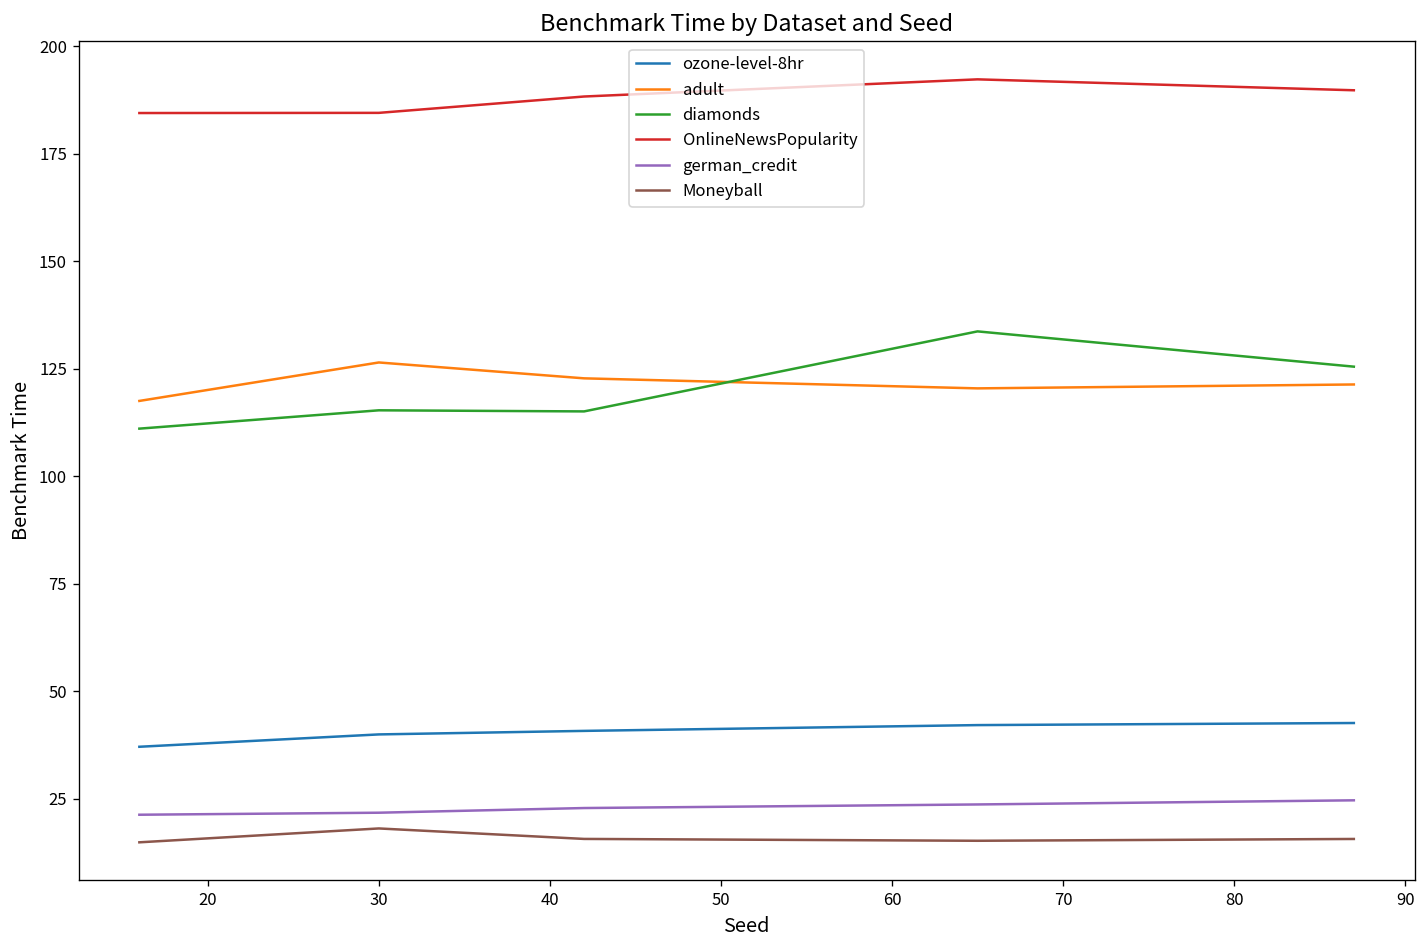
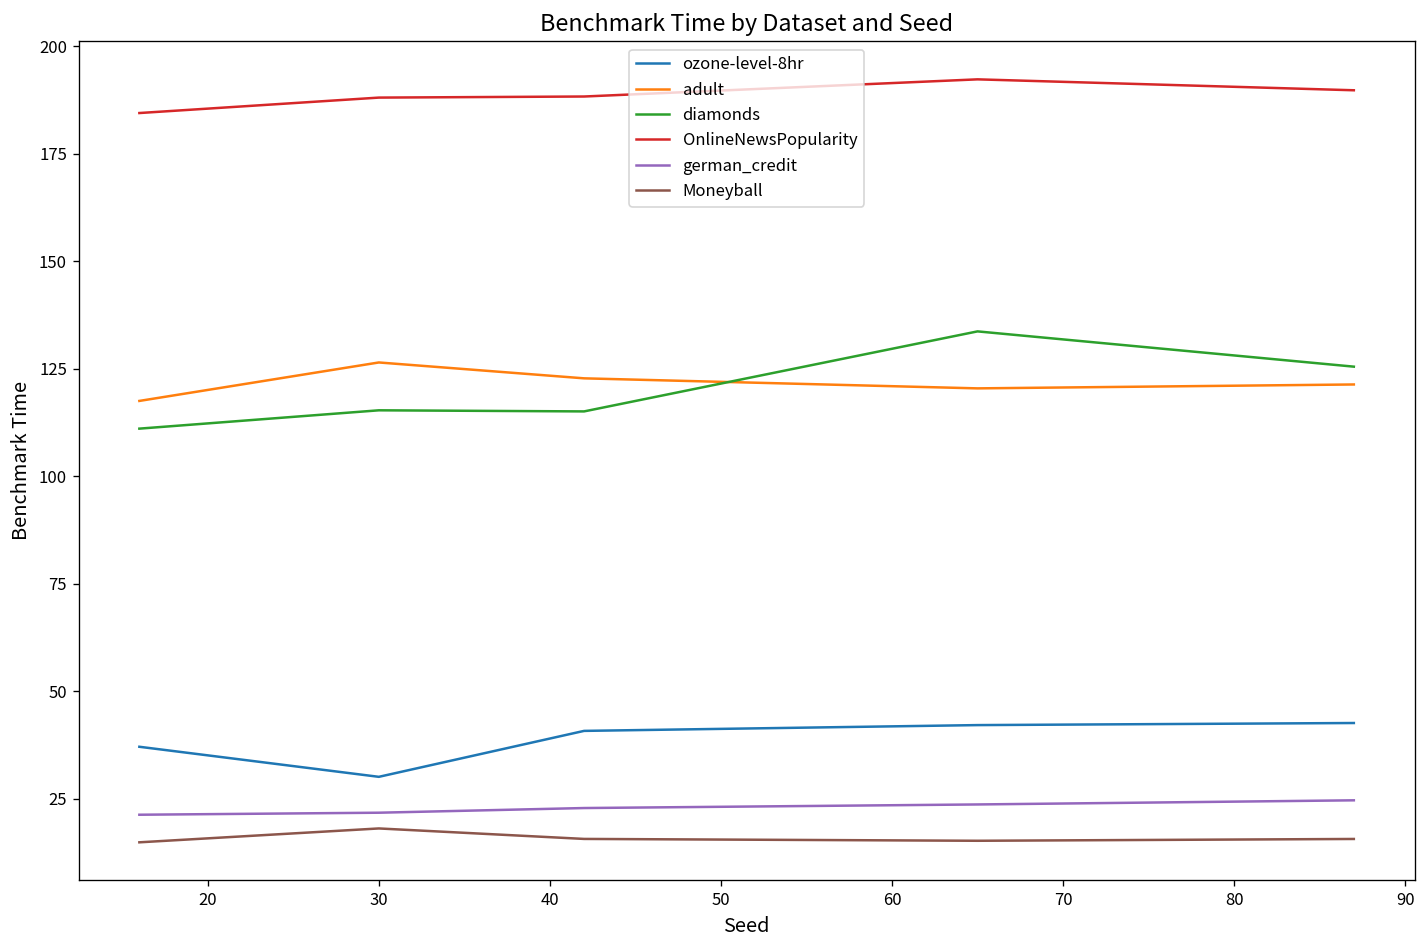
ozone-level-8hr, 30: 40 -> 30
OnlineNewsPopularity, 30: 185 -> 188
